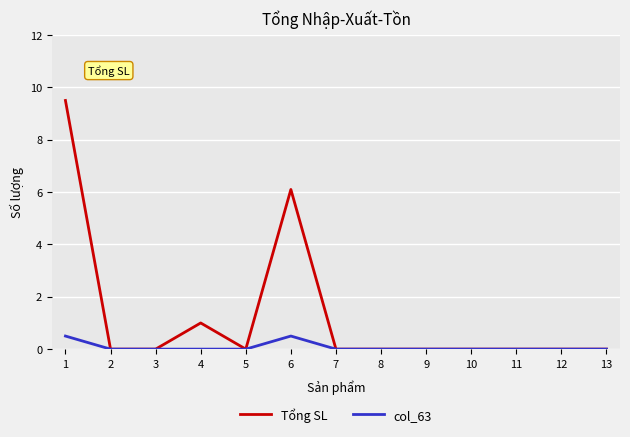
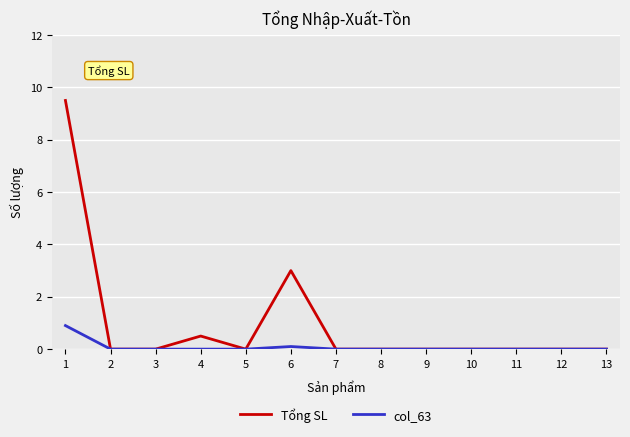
col_63, 1: 0.5 -> 0.9
Tổng SL, 4: 1.0 -> 0.5
Tổng SL, 6: 6.1 -> 3.0
col_63, 6: 0.5 -> 0.1
